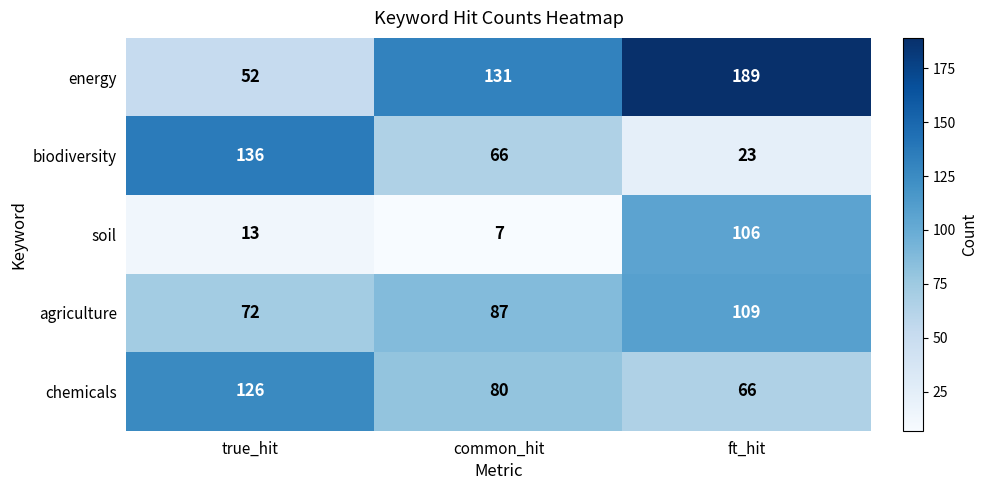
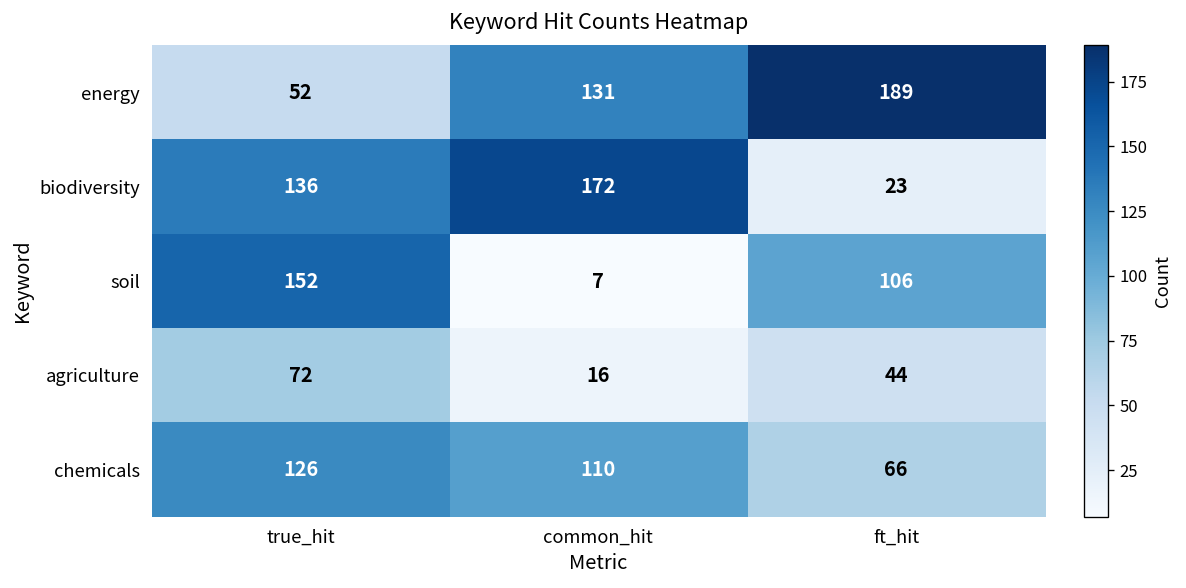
biodiversity, common_hit: 66 -> 172
soil, true_hit: 13 -> 152
agriculture, common_hit: 87 -> 16
agriculture, ft_hit: 109 -> 44
chemicals, common_hit: 80 -> 110
